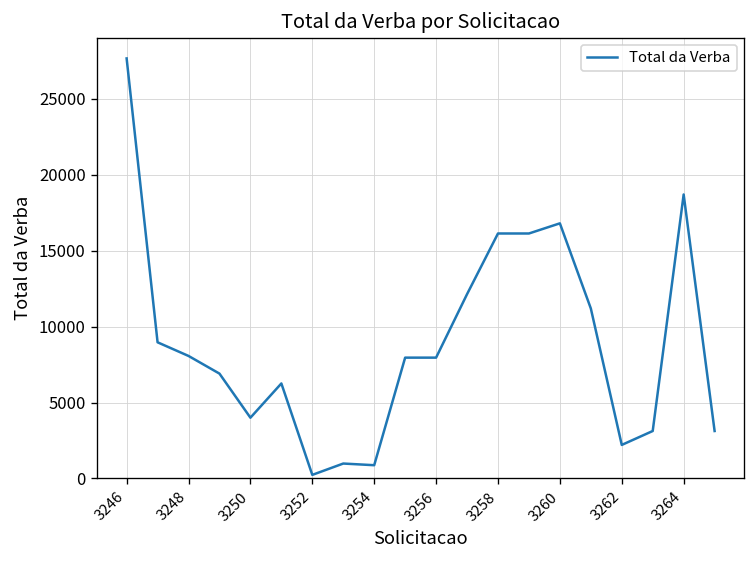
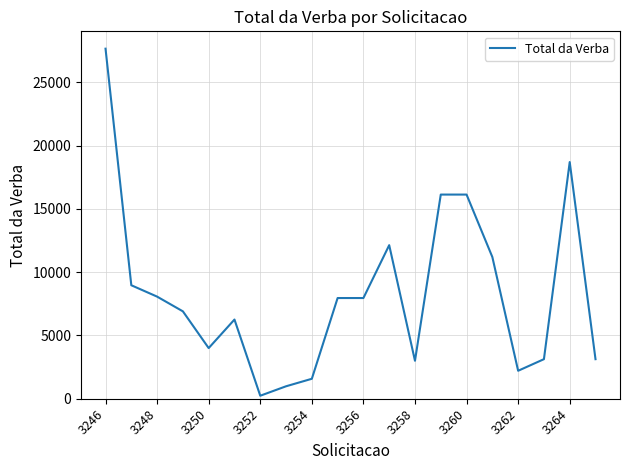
3254: 900 -> 1600
3258: 16100 -> 3000
3260: 16800 -> 16100
